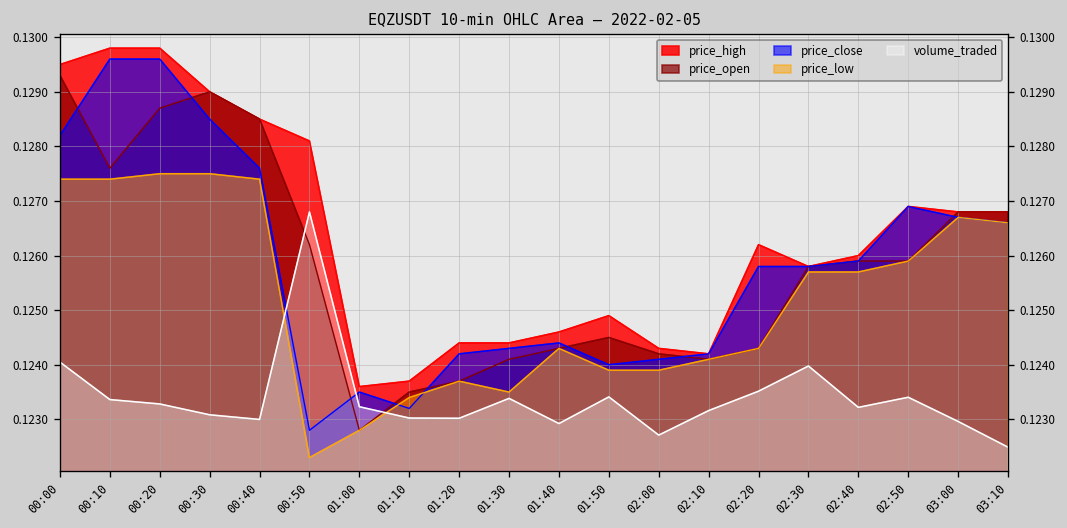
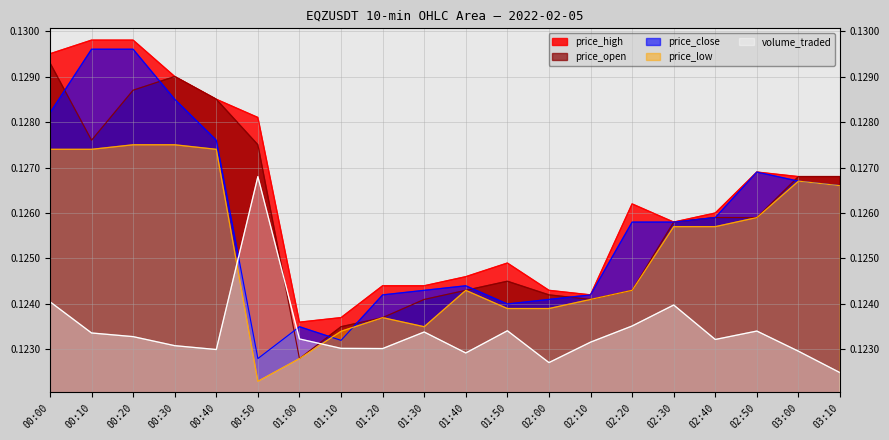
price_open, 00:50: 0.1262 -> 0.1275
